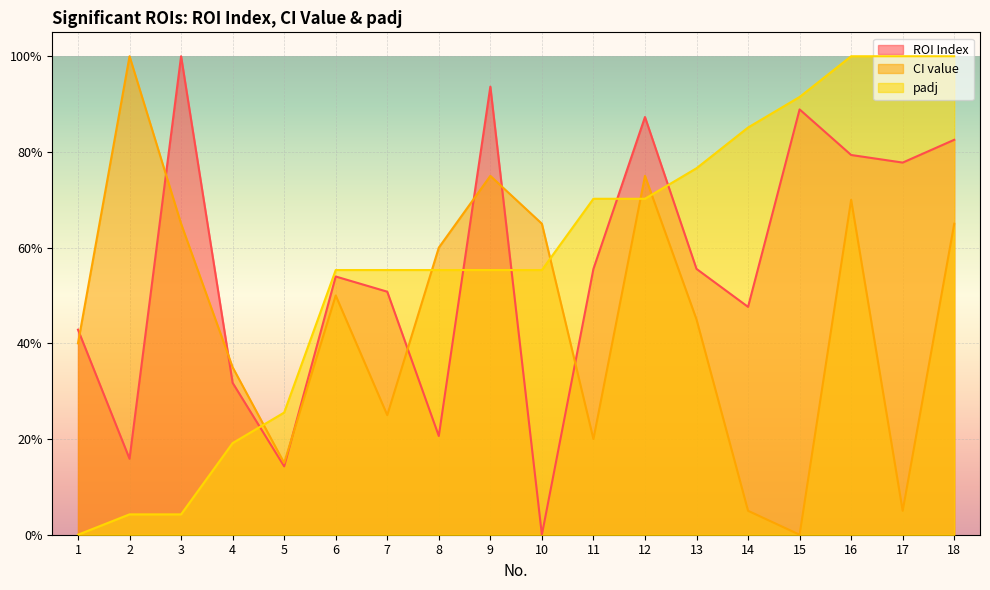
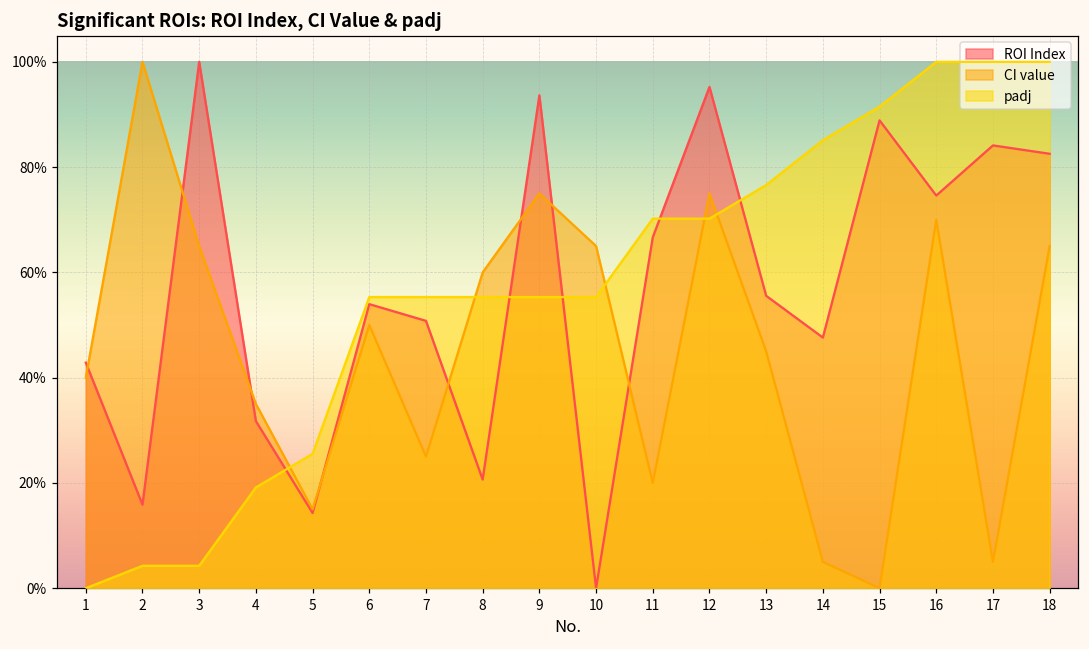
ROI Index, 11: 56% -> 67%
ROI Index, 12: 87% -> 95%
ROI Index, 16: 79% -> 75%
ROI Index, 17: 78% -> 84%
